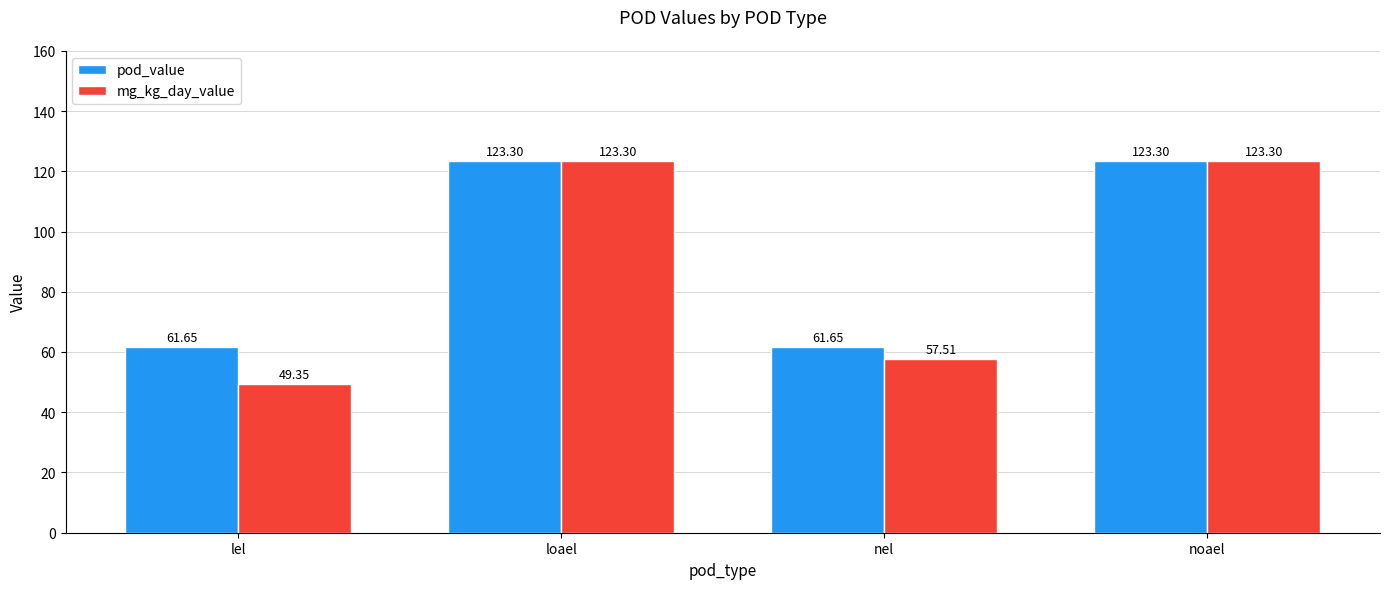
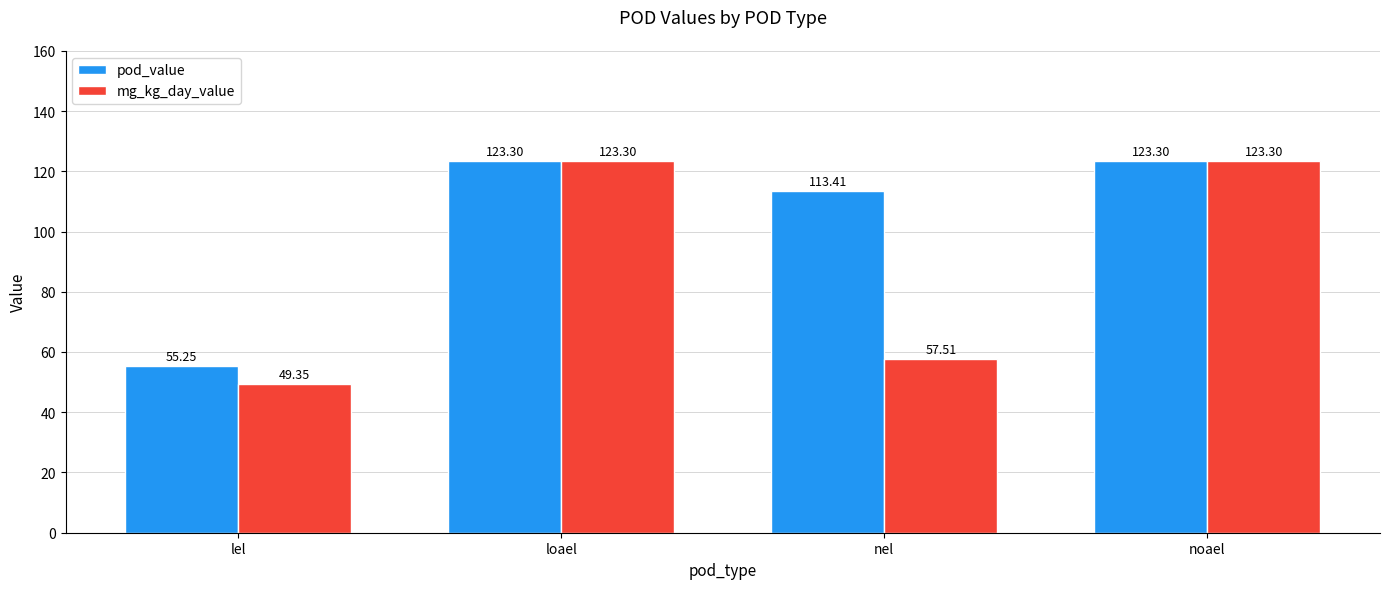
pod_value, lel: 61.65 -> 55.25
pod_value, nel: 61.65 -> 113.41
